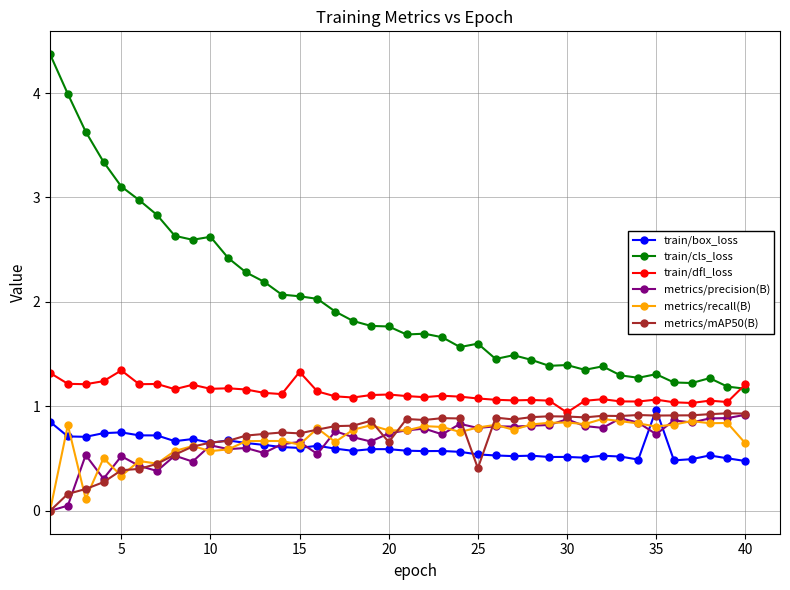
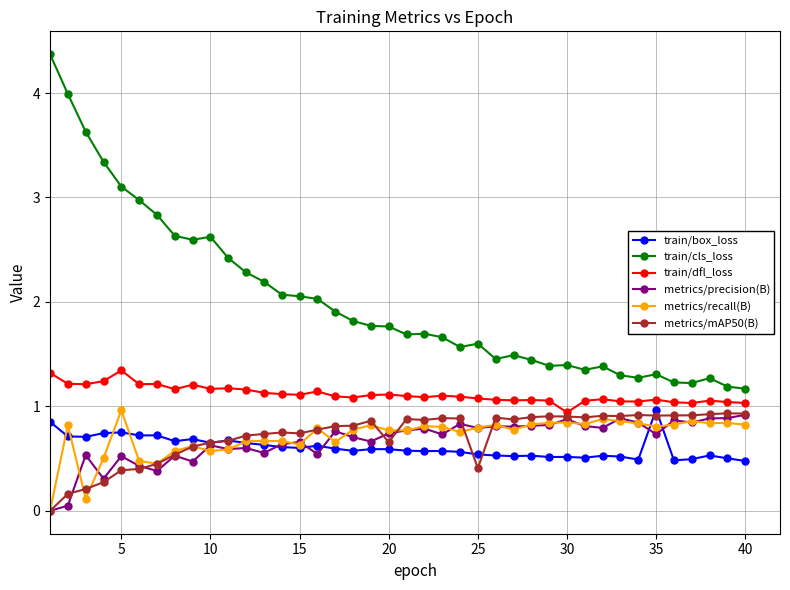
metrics/recall(B), 5: 0.34 -> 0.96
train/dfl_loss, 15: 1.33 -> 1.11
train/dfl_loss, 40: 1.21 -> 1.03
metrics/recall(B), 40: 0.65 -> 0.83
